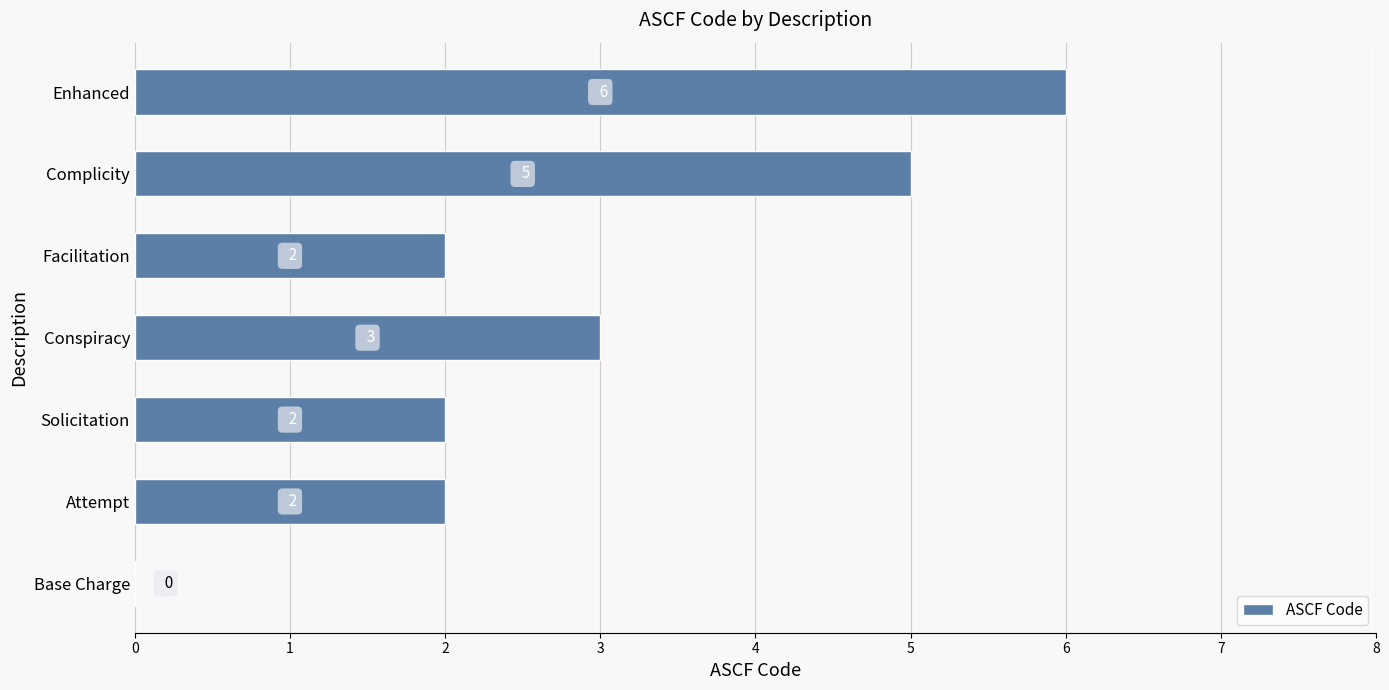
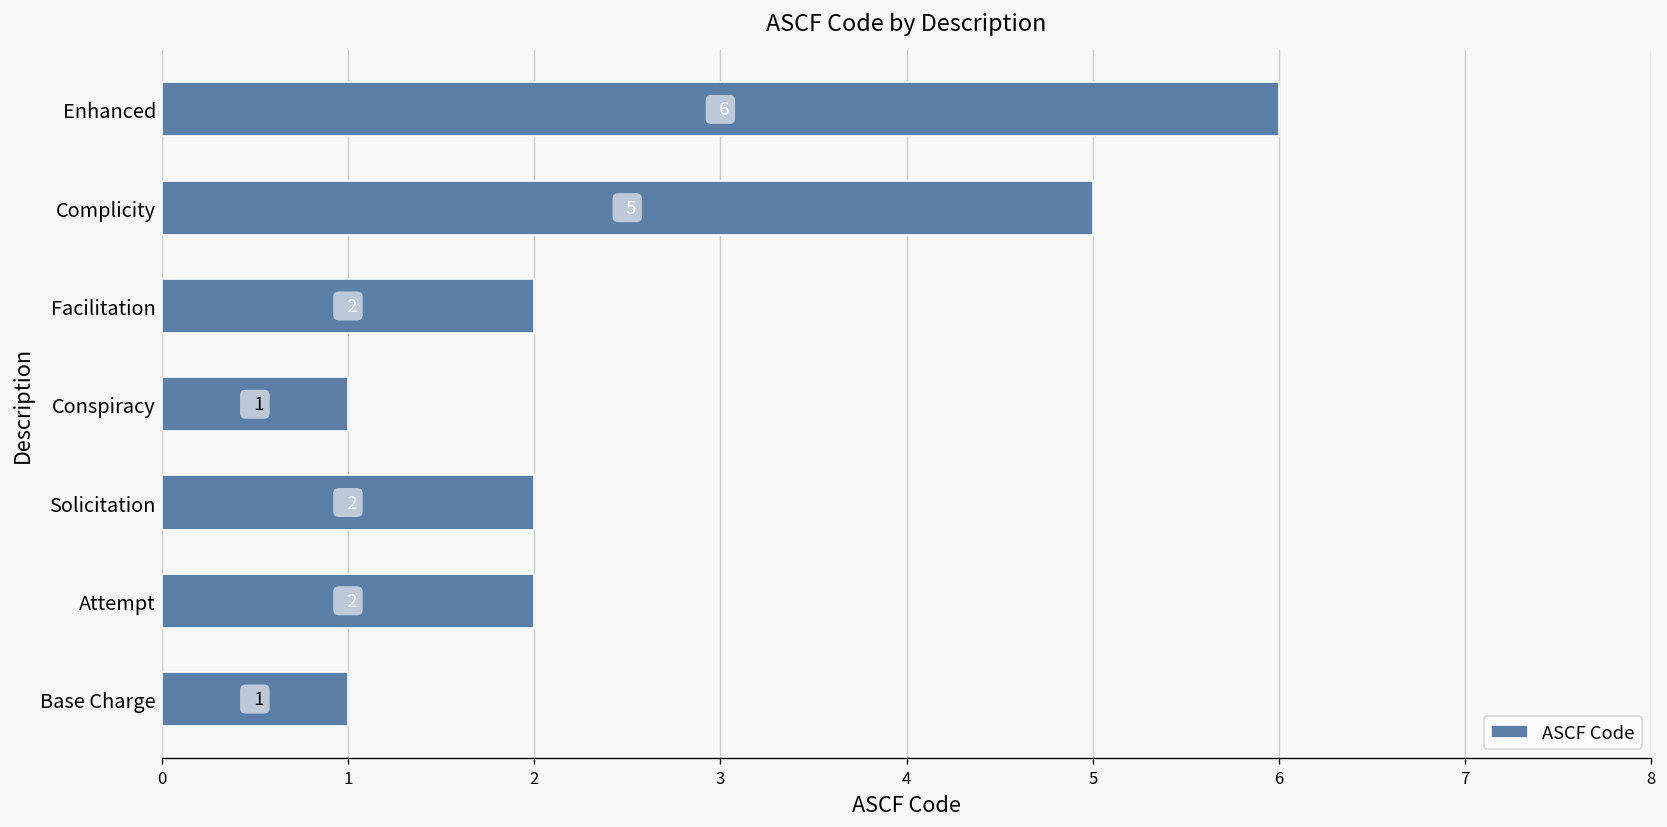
Conspiracy: 3 -> 1
Base Charge: 0 -> 1
